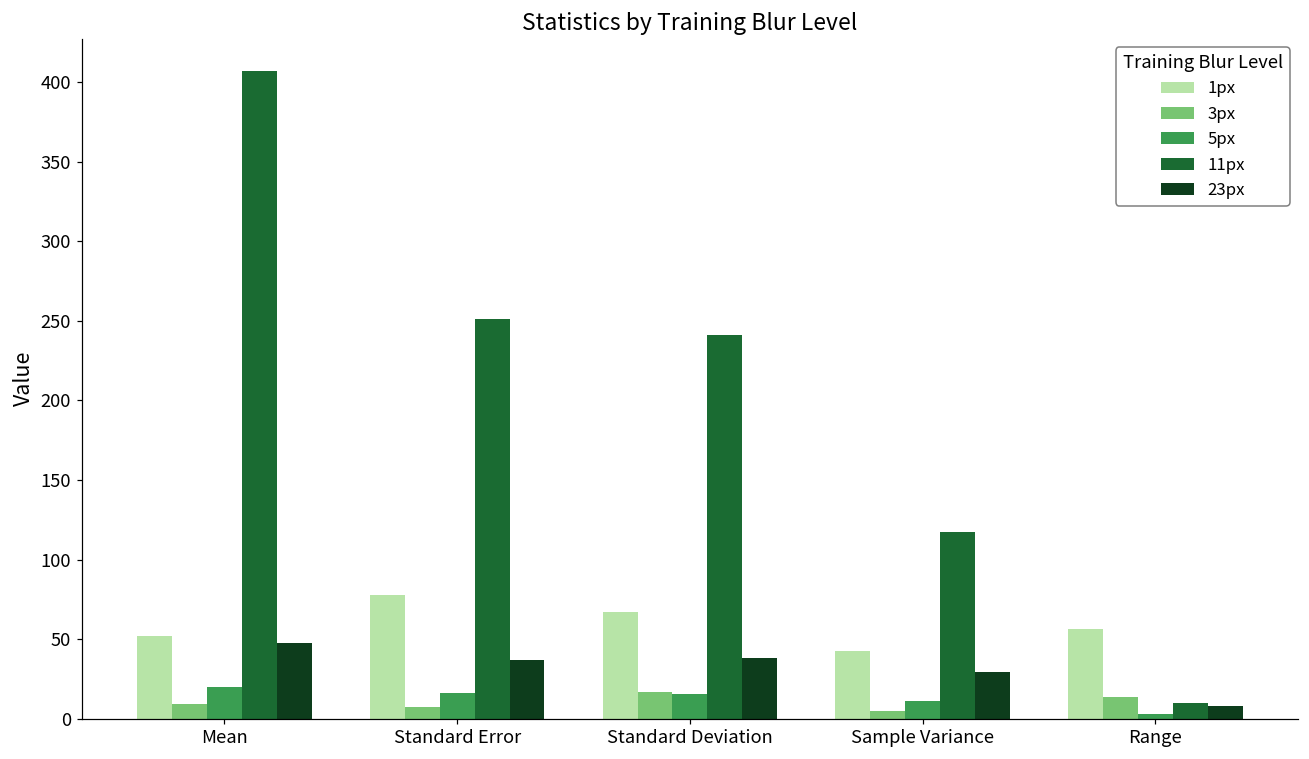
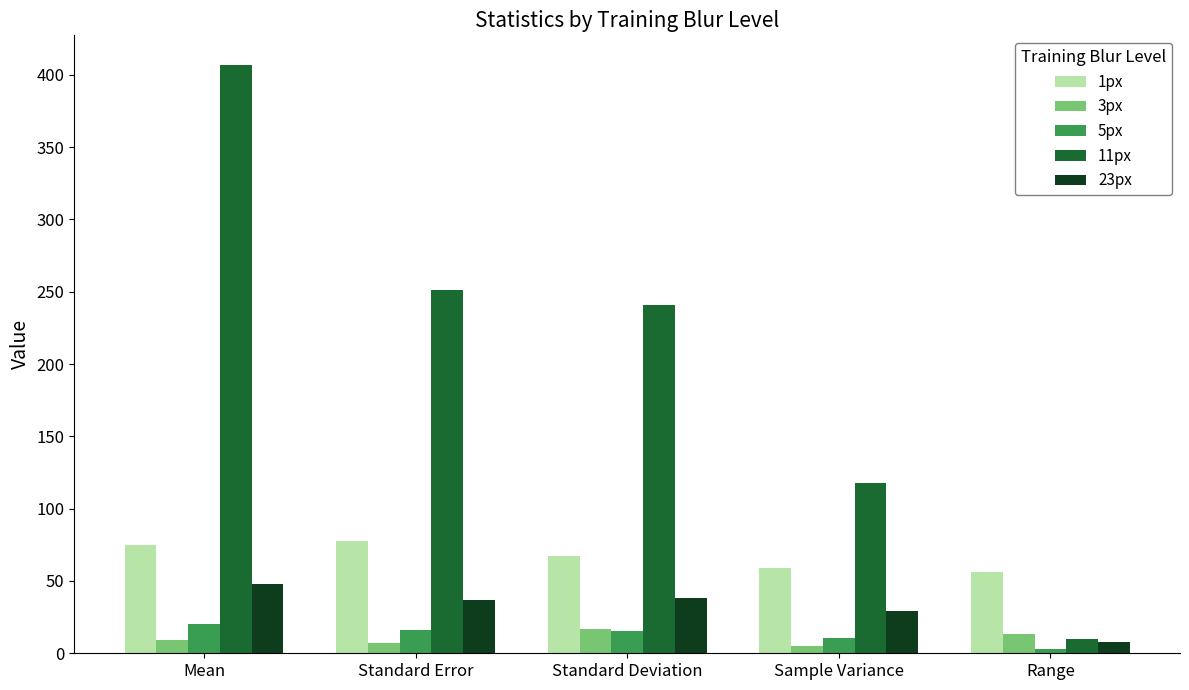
1px, Mean: 52 -> 75
1px, Sample Variance: 42 -> 59
